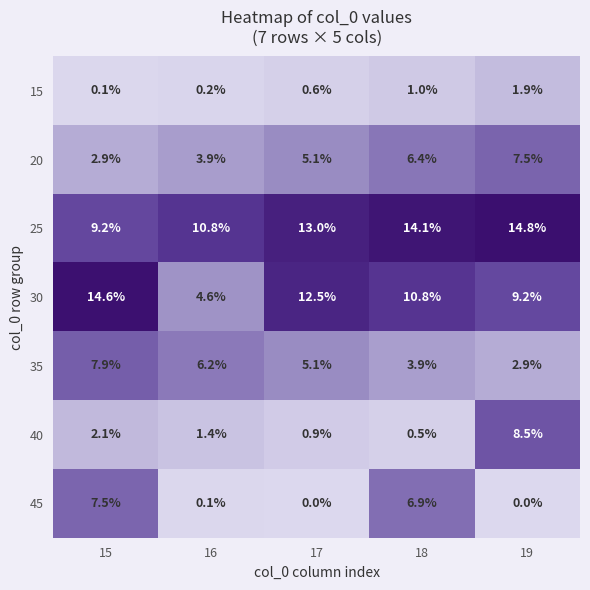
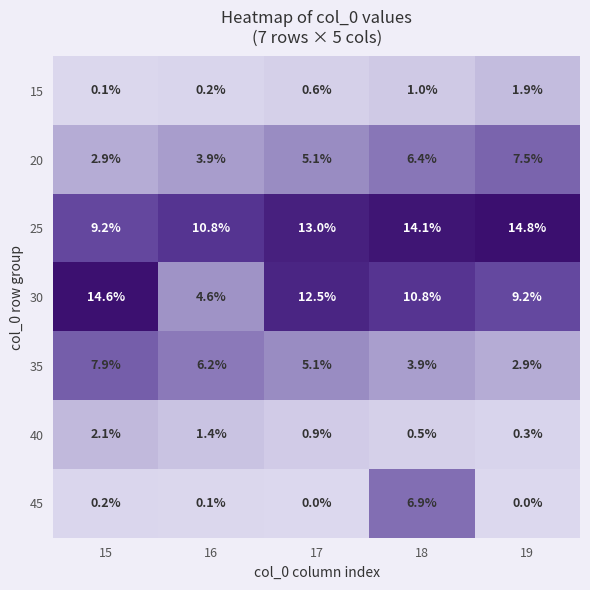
40, 19: 8.5% -> 0.3%
45, 15: 7.5% -> 0.2%
